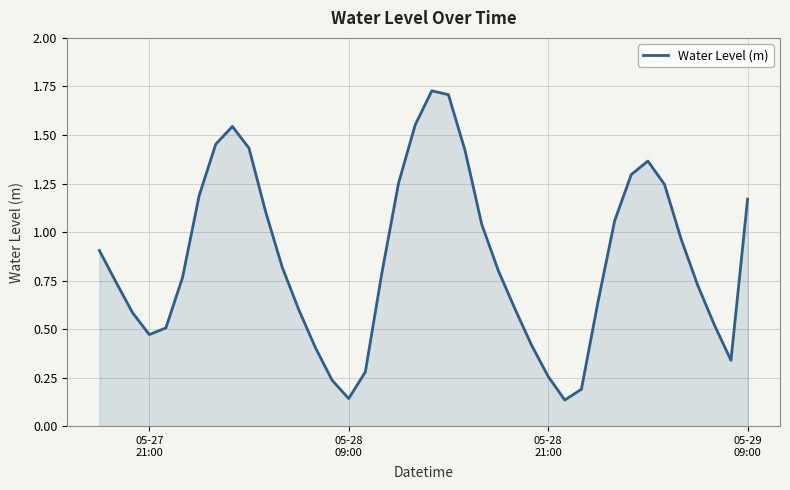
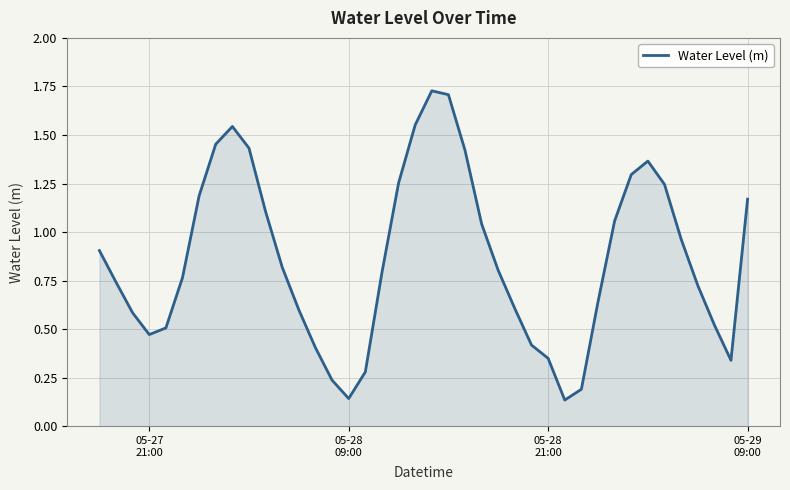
05-28 21:00: 0.26 -> 0.35
